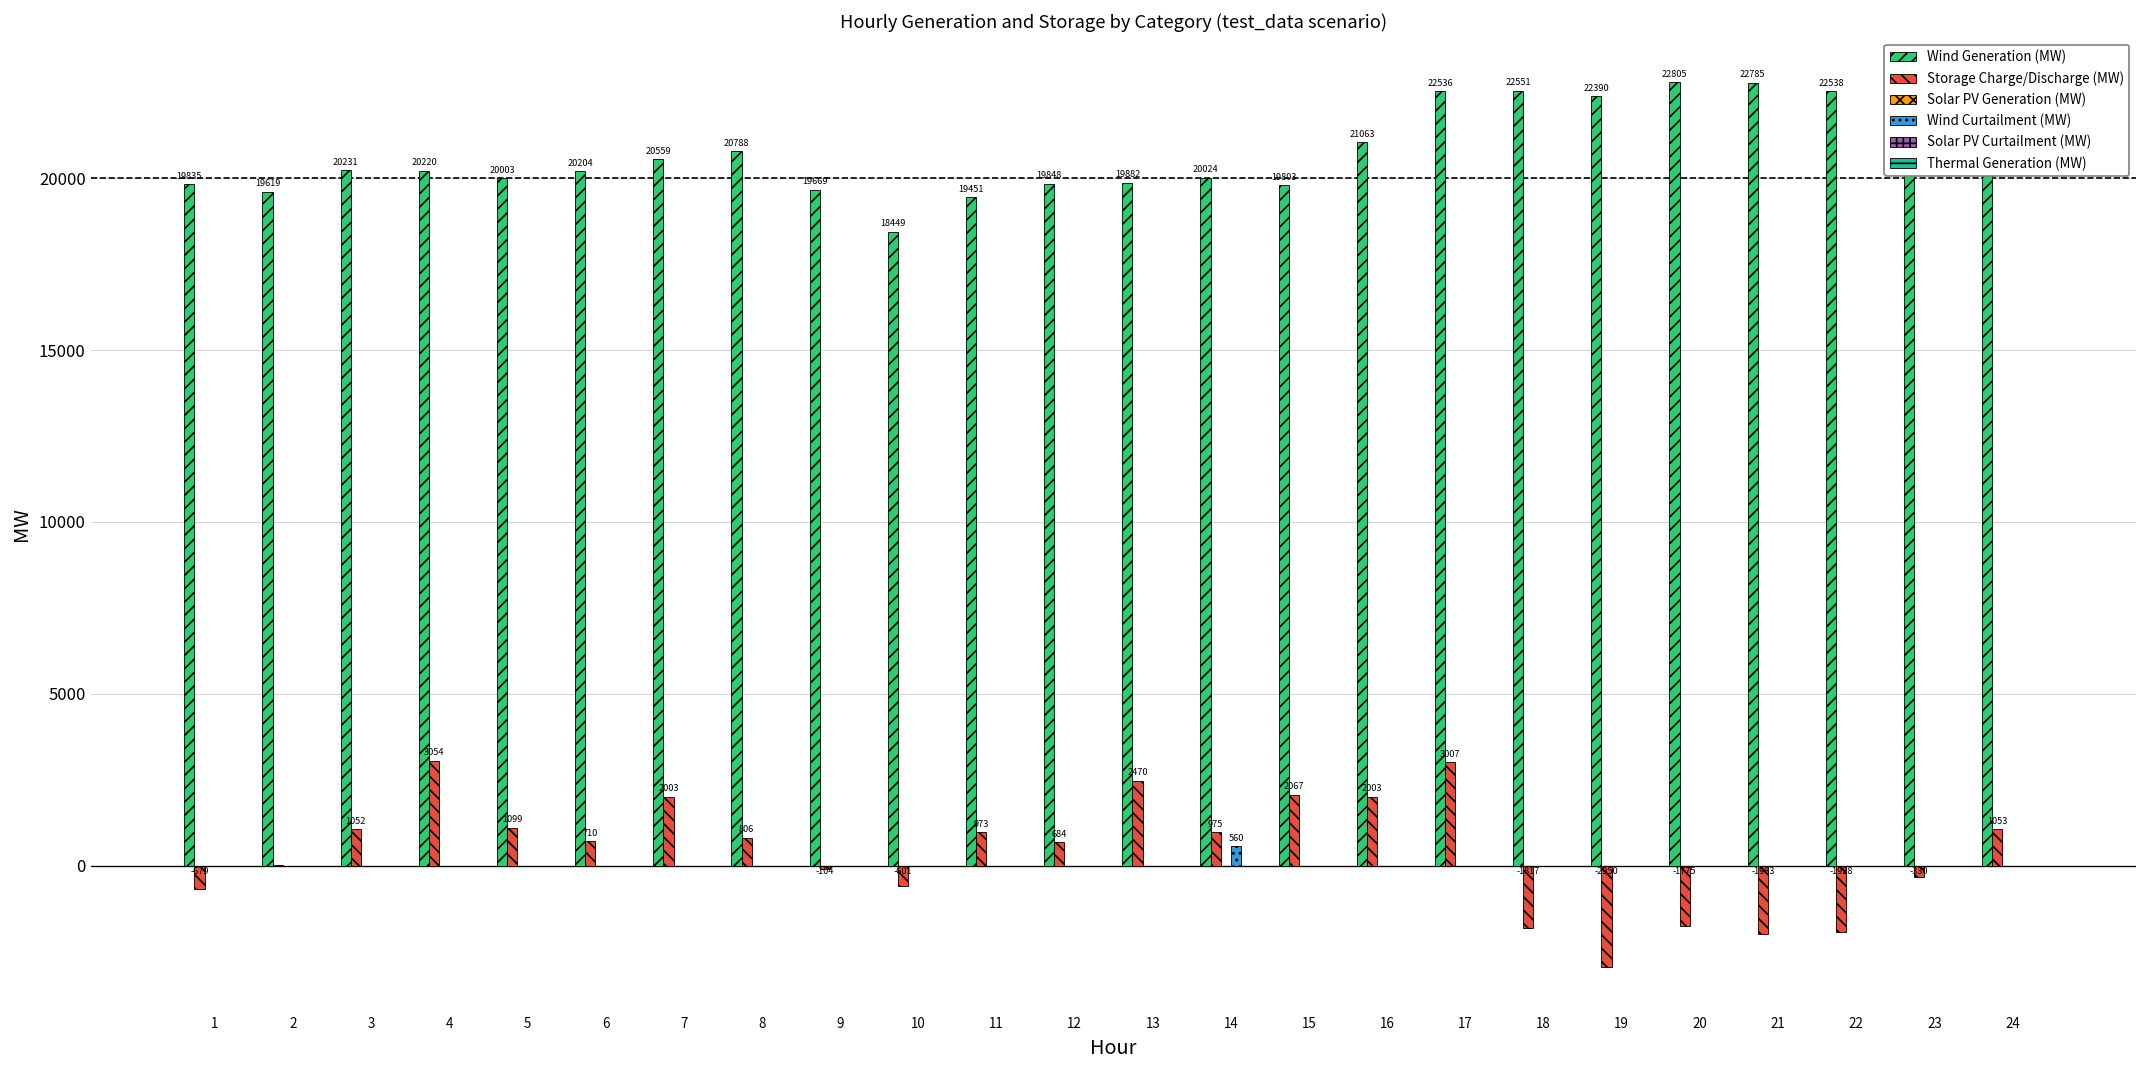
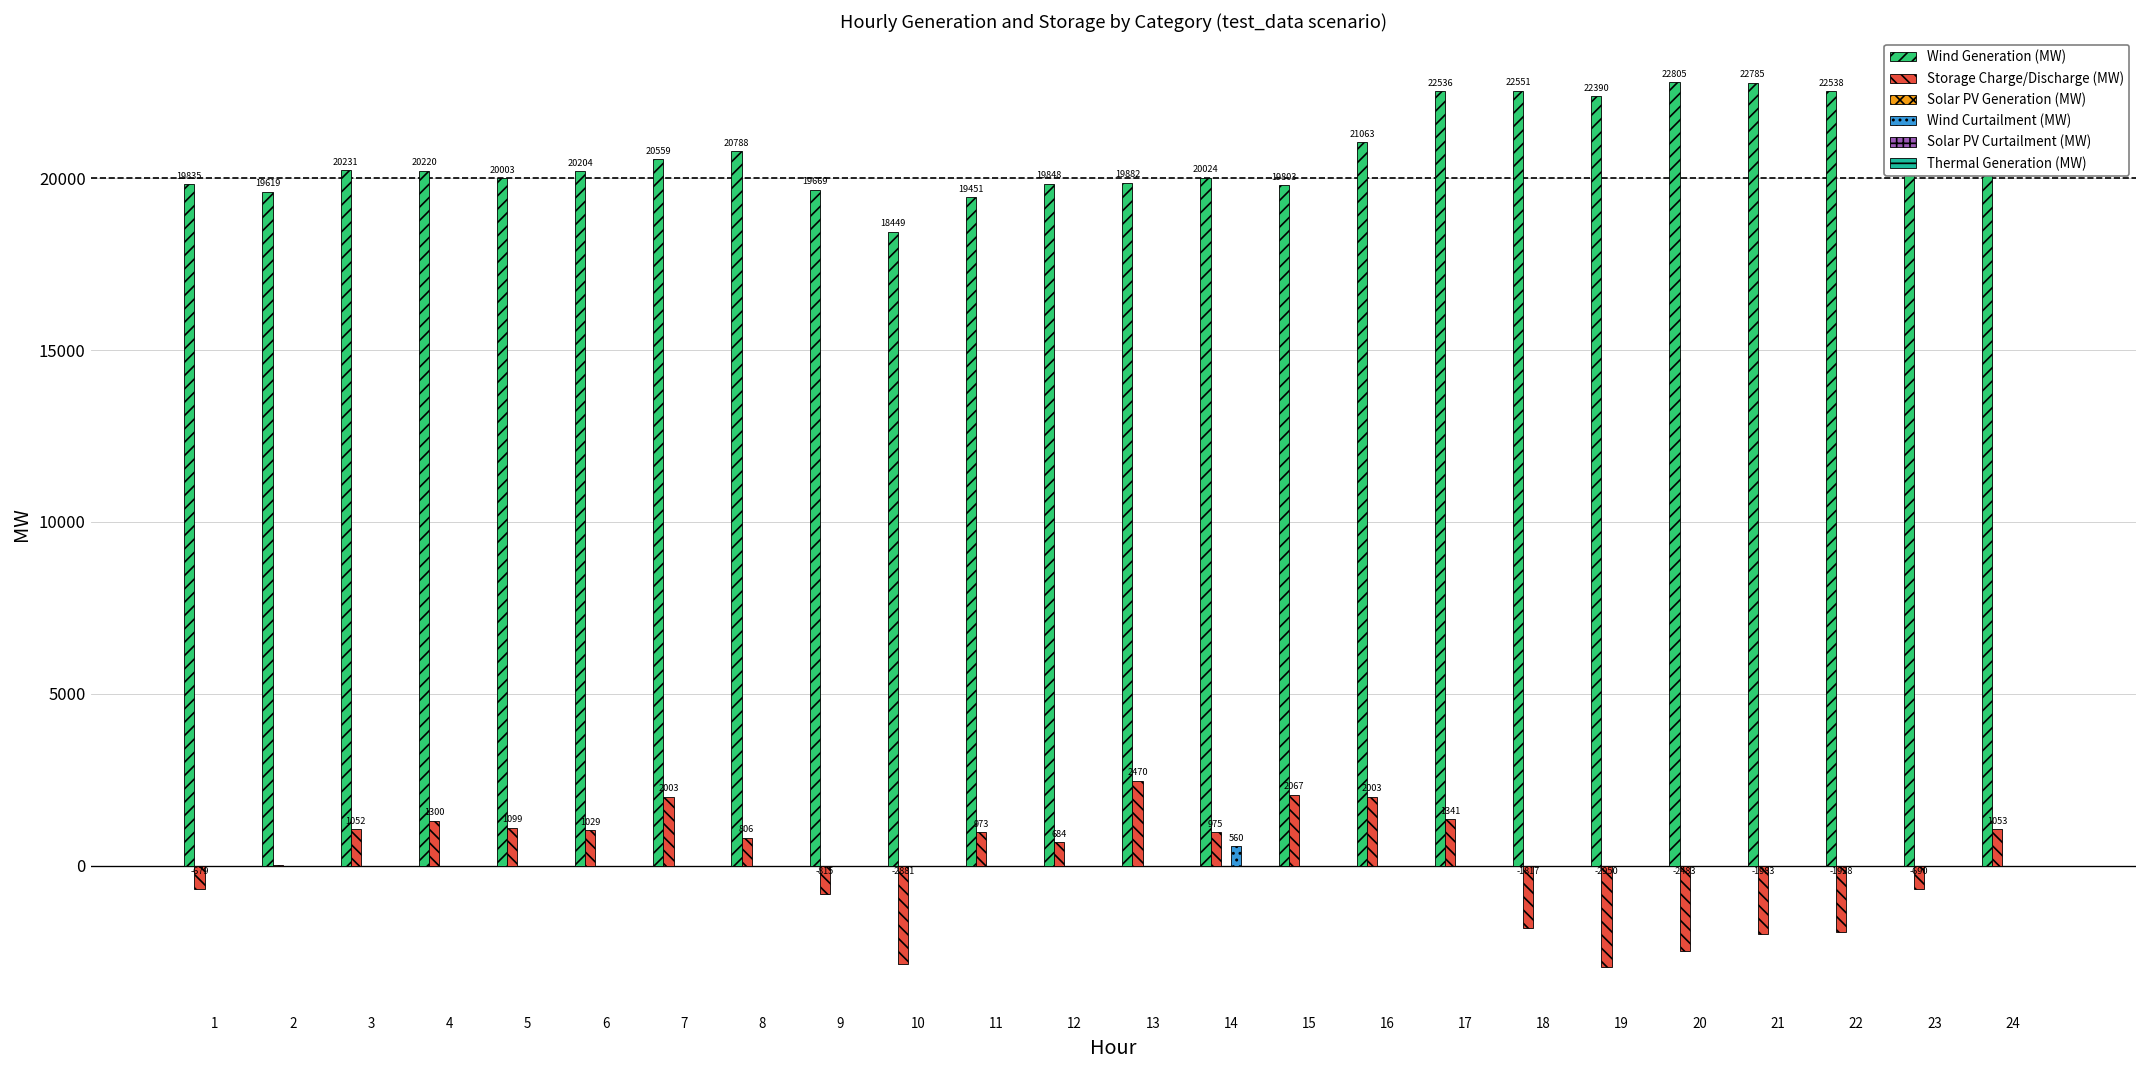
Storage Charge/Discharge (MW), 4: 3054 -> 1300
Storage Charge/Discharge (MW), 6: 710 -> 1029
Storage Charge/Discharge (MW), 9: -104 -> -815
Storage Charge/Discharge (MW), 10: -601 -> -2881
Storage Charge/Discharge (MW), 17: 3007 -> 1341
Storage Charge/Discharge (MW), 20: -1775 -> -2483
Storage Charge/Discharge (MW), 23: -330 -> -690
